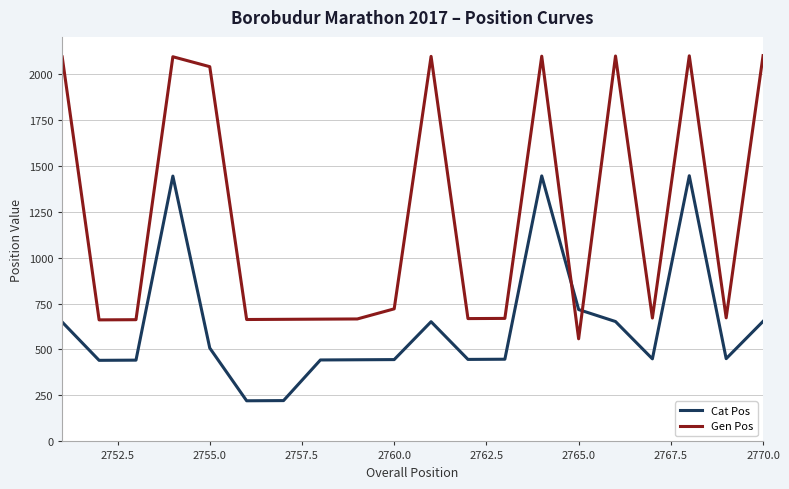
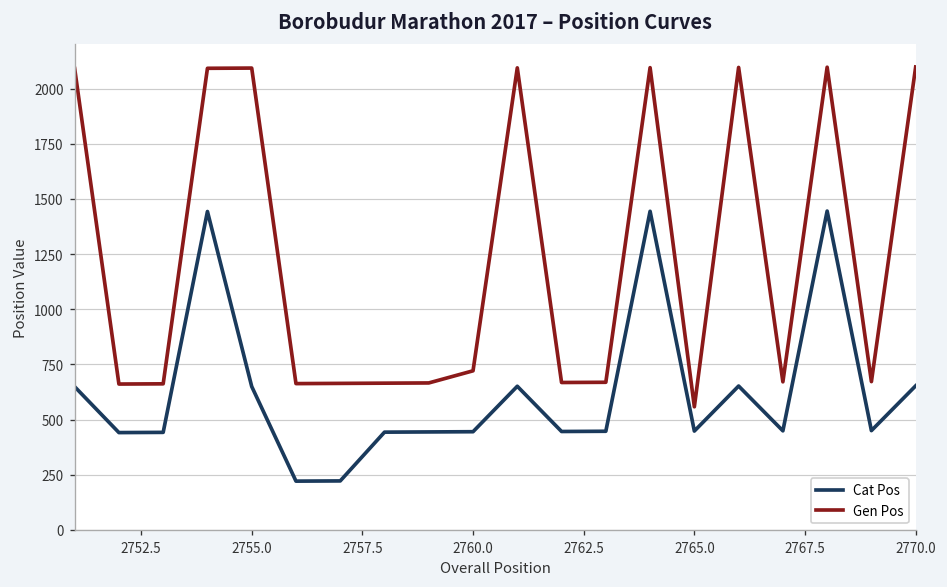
Cat Pos, 2755.0: 510 -> 650
Gen Pos, 2755.0: 2040 -> 2090
Cat Pos, 2765.0: 720 -> 450
